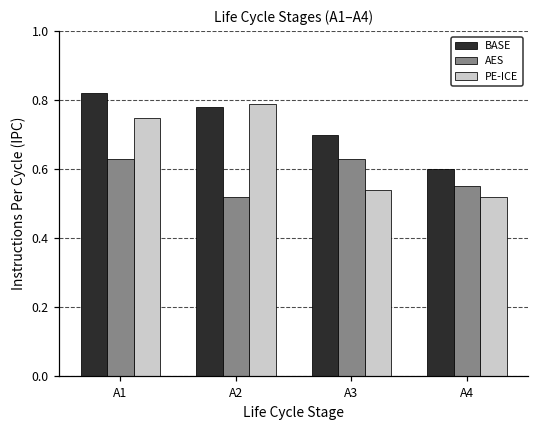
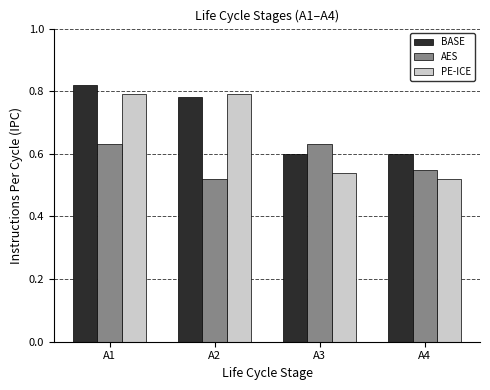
PE-ICE, A1: 0.75 -> 0.79
BASE, A3: 0.7 -> 0.6
